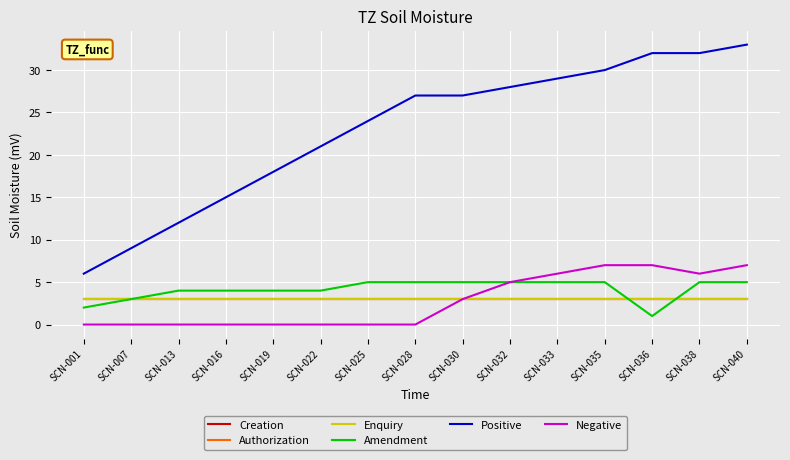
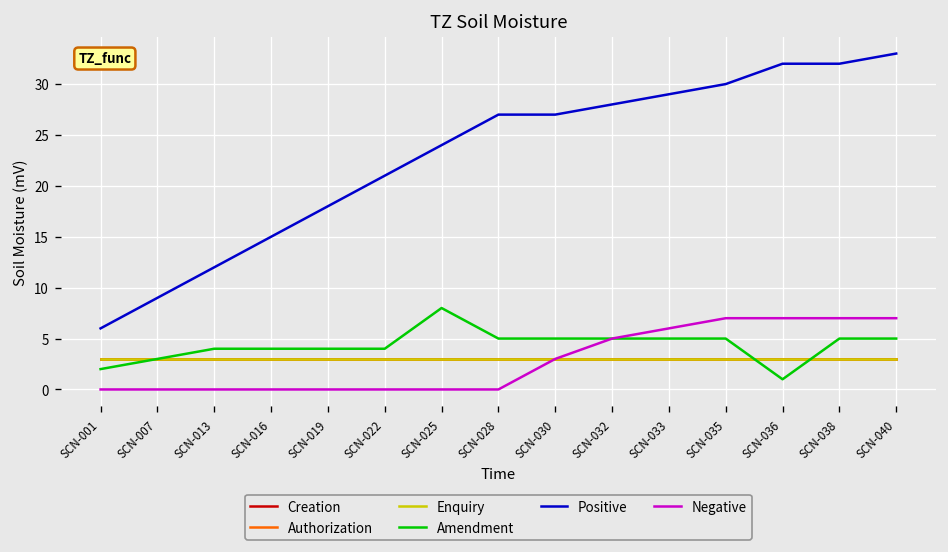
Amendment, SCN-025: 5 -> 8
Negative, SCN-038: 6 -> 7
